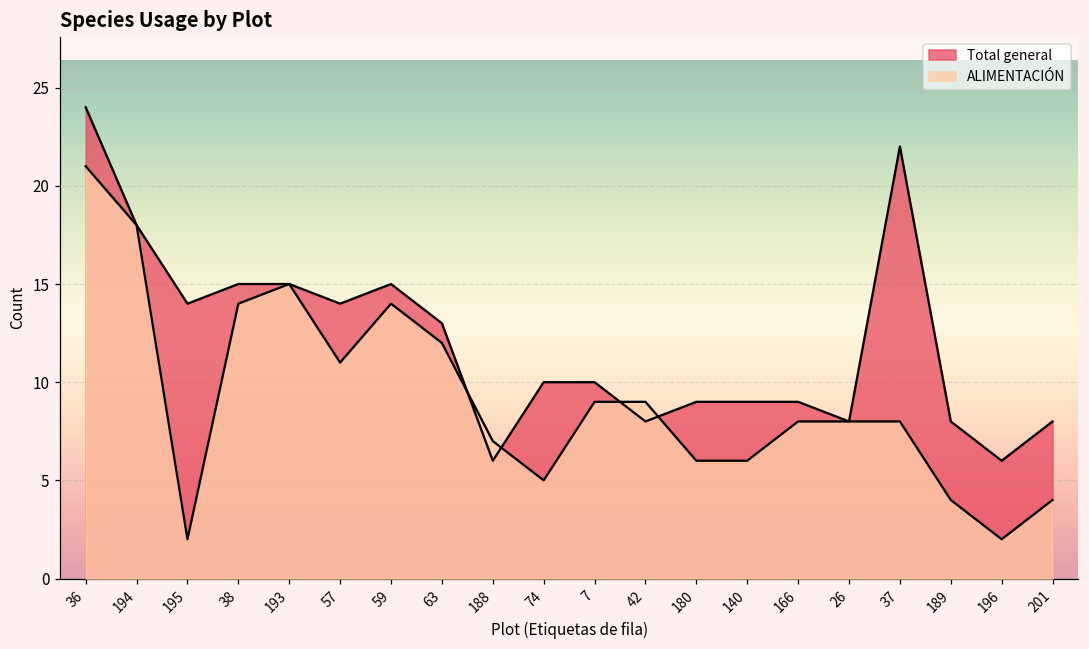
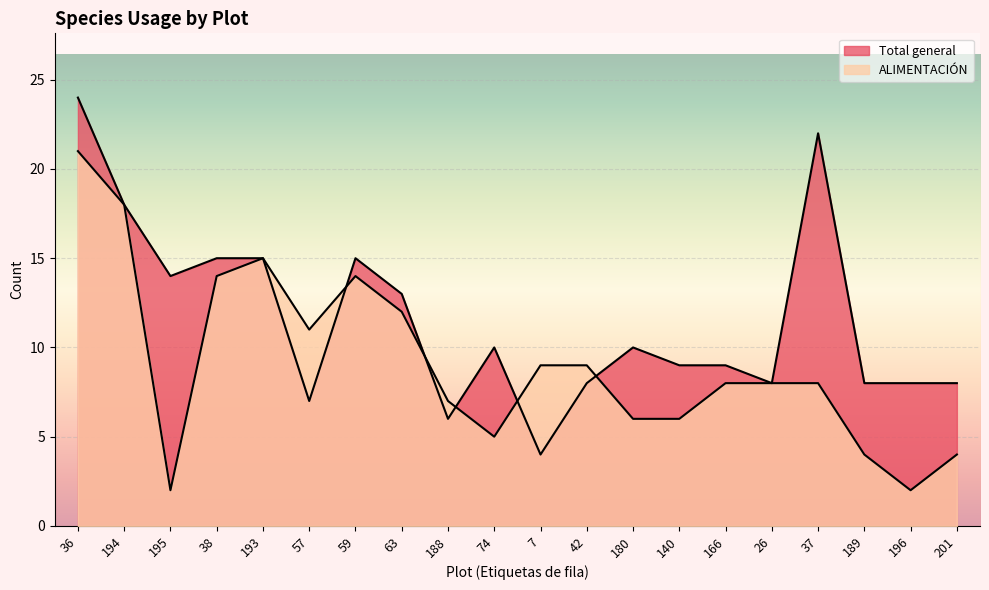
Total general, 57: 14 -> 7
Total general, 7: 10 -> 4
Total general, 180: 9 -> 10
Total general, 196: 6 -> 8
